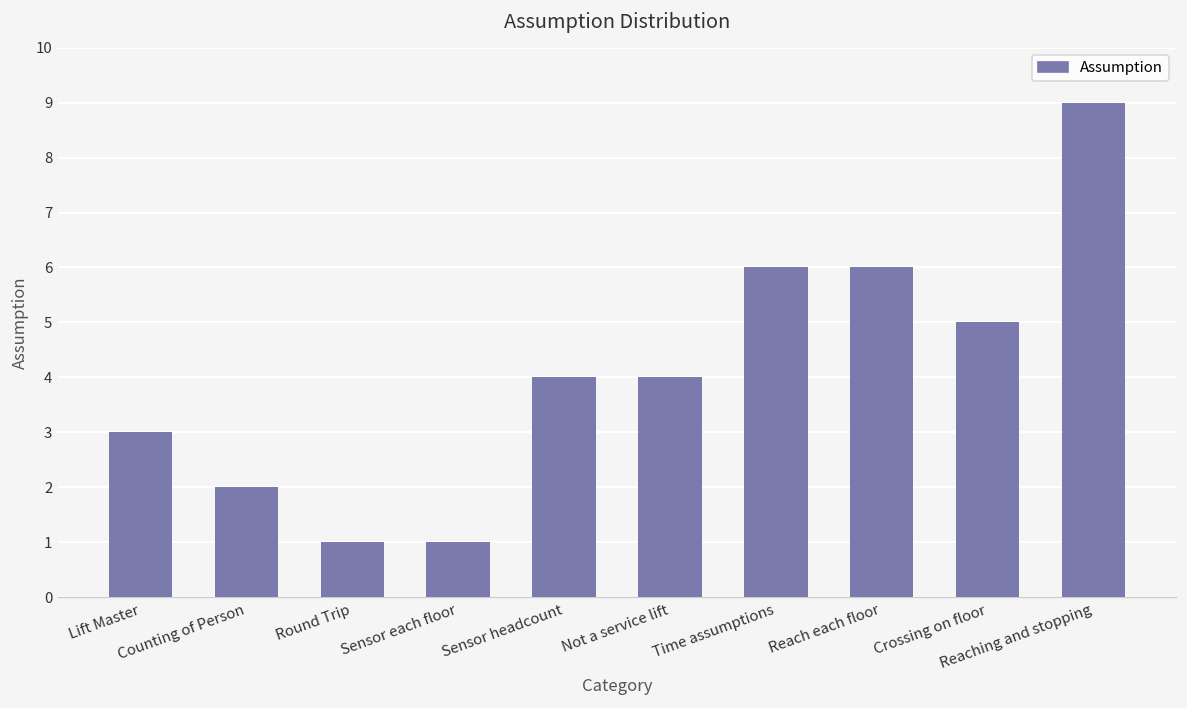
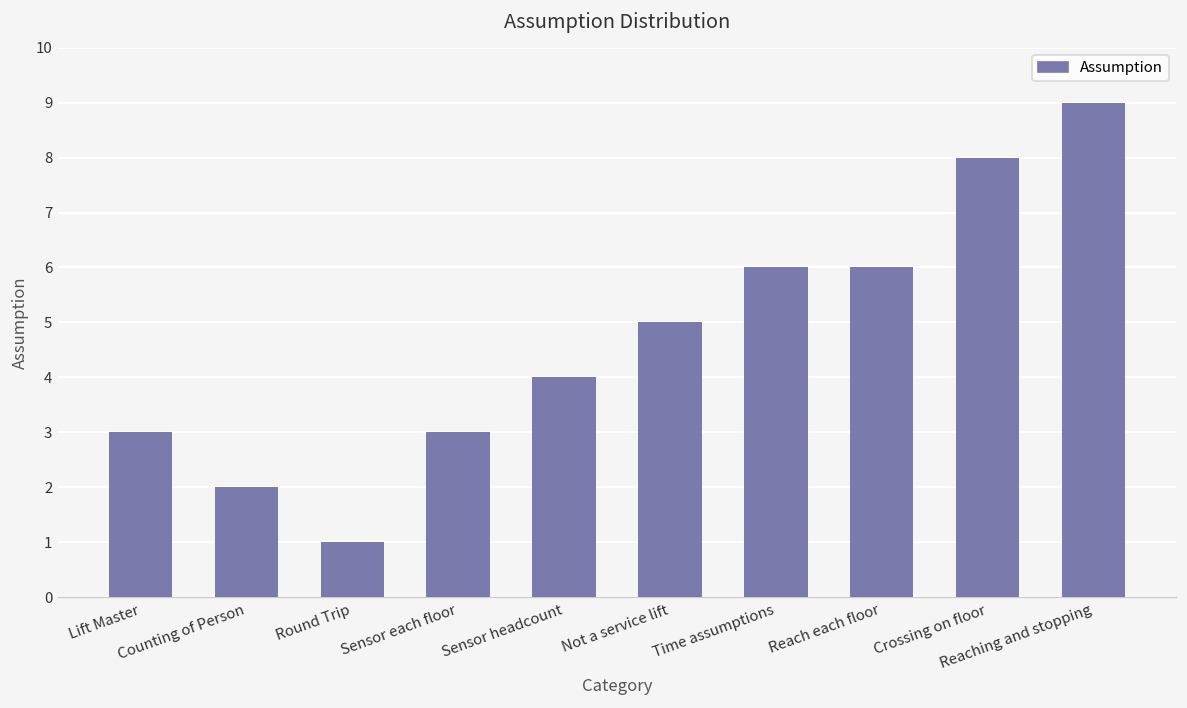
Sensor each floor: 1 -> 3
Not a service lift: 4 -> 5
Crossing on floor: 5 -> 8
